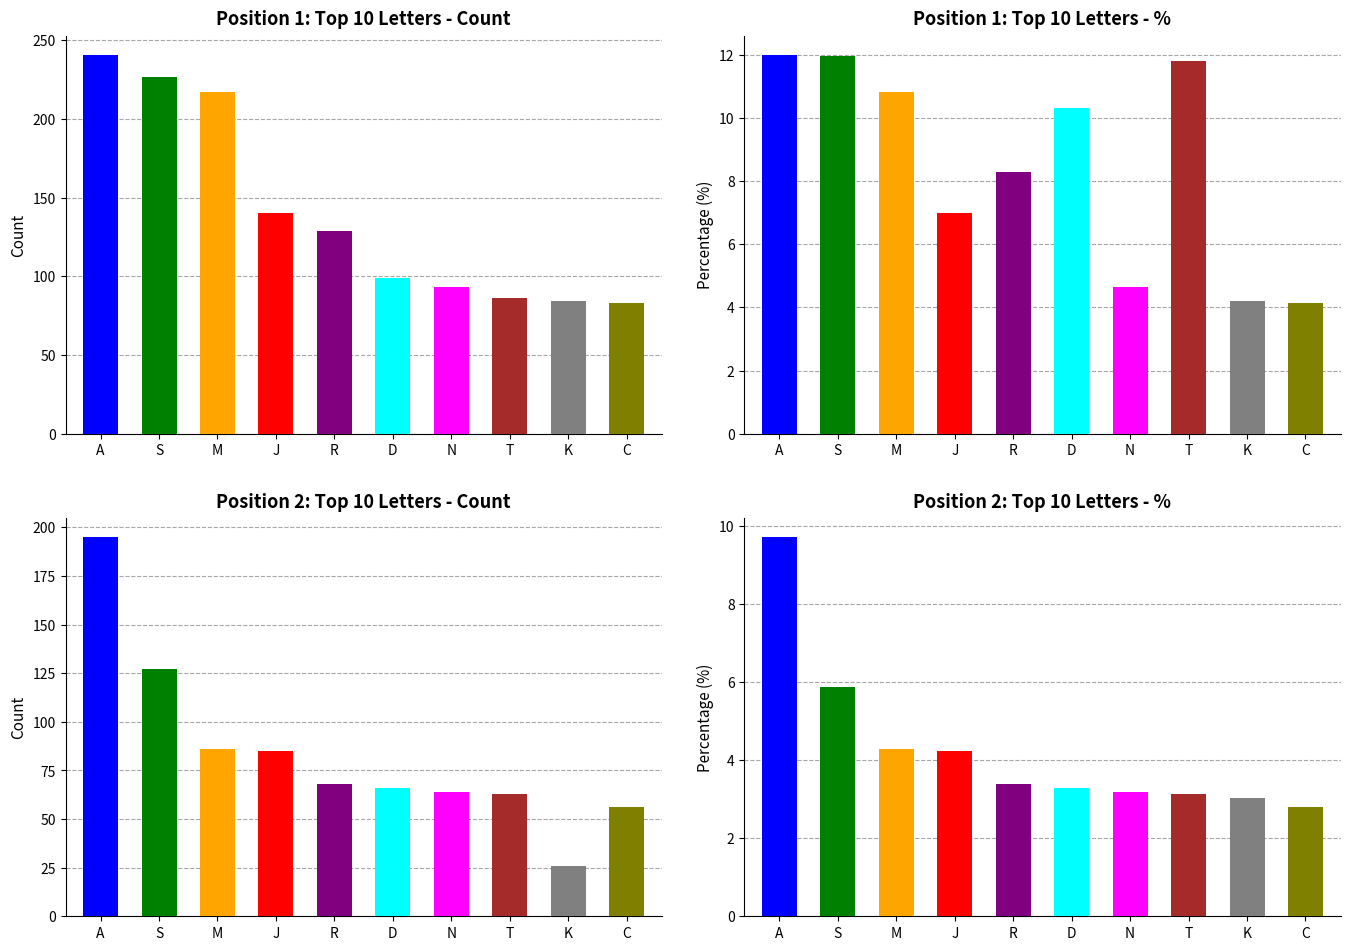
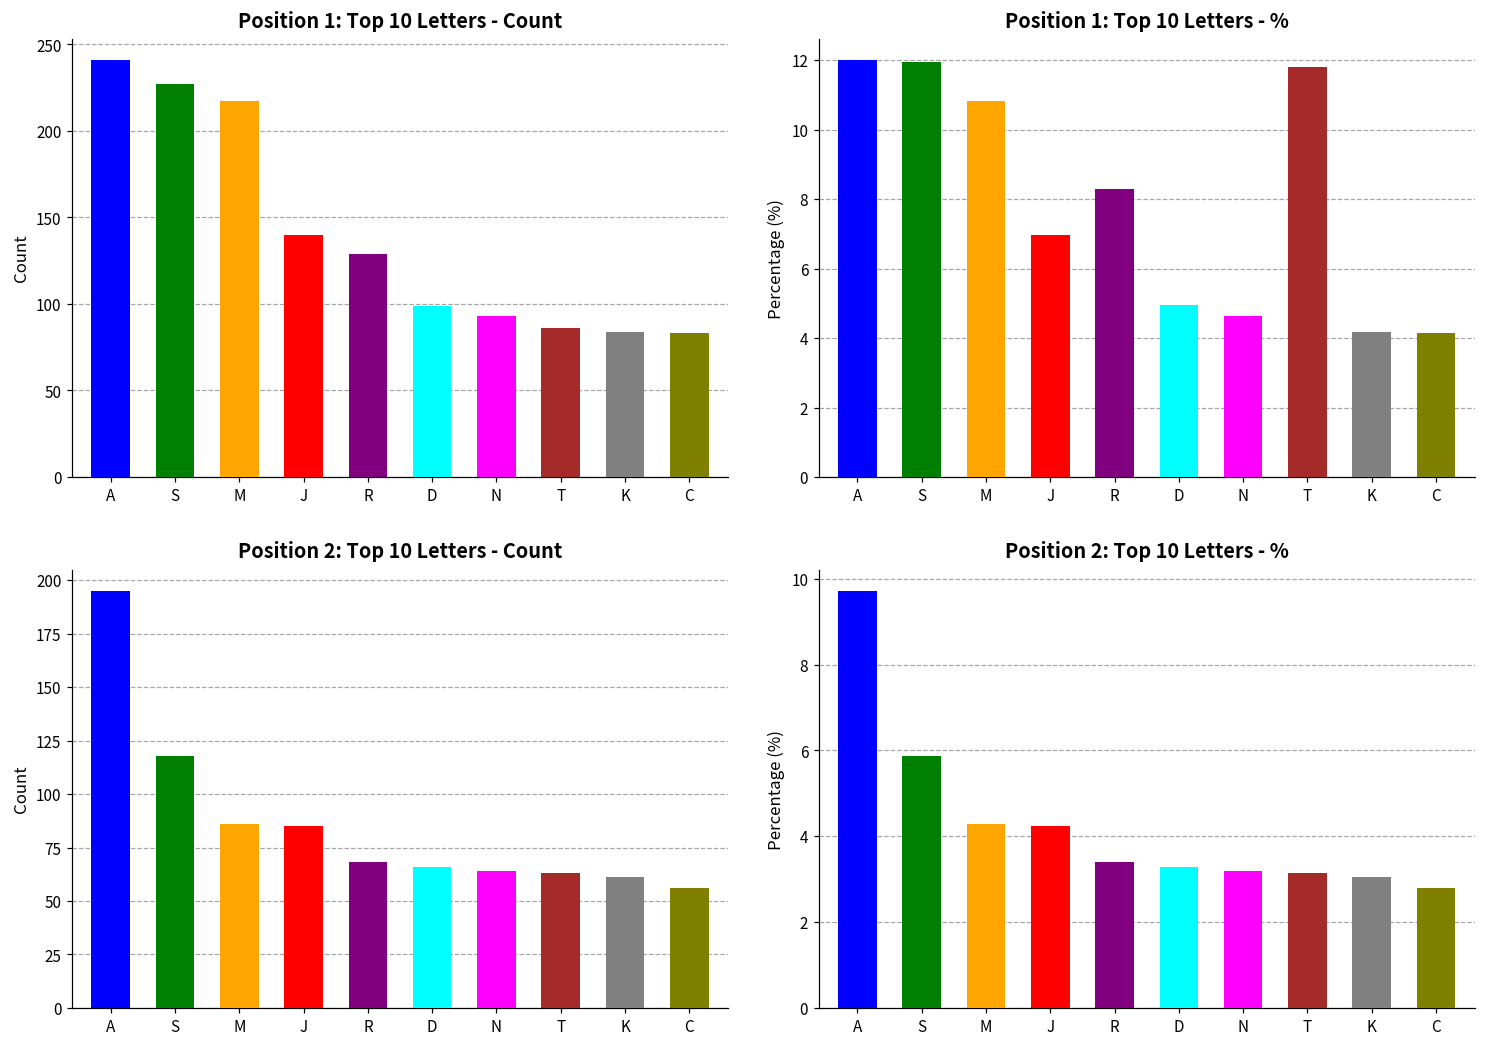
Position 1: Top 10 Letters - %, D: 10.3 -> 4.9
Position 2: Top 10 Letters - Count, S: 127 -> 118
Position 2: Top 10 Letters - Count, K: 26 -> 61
